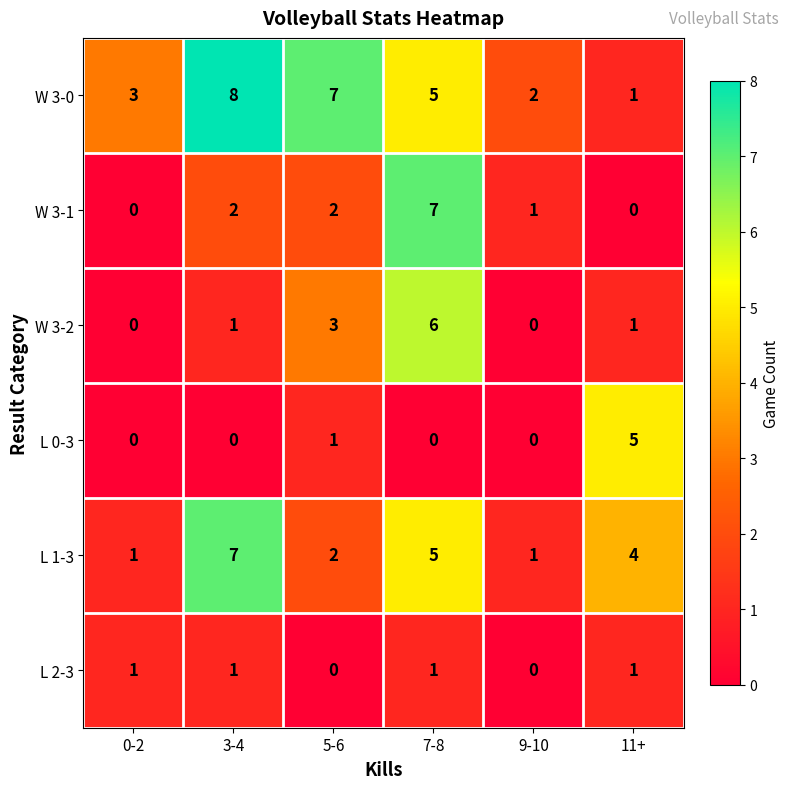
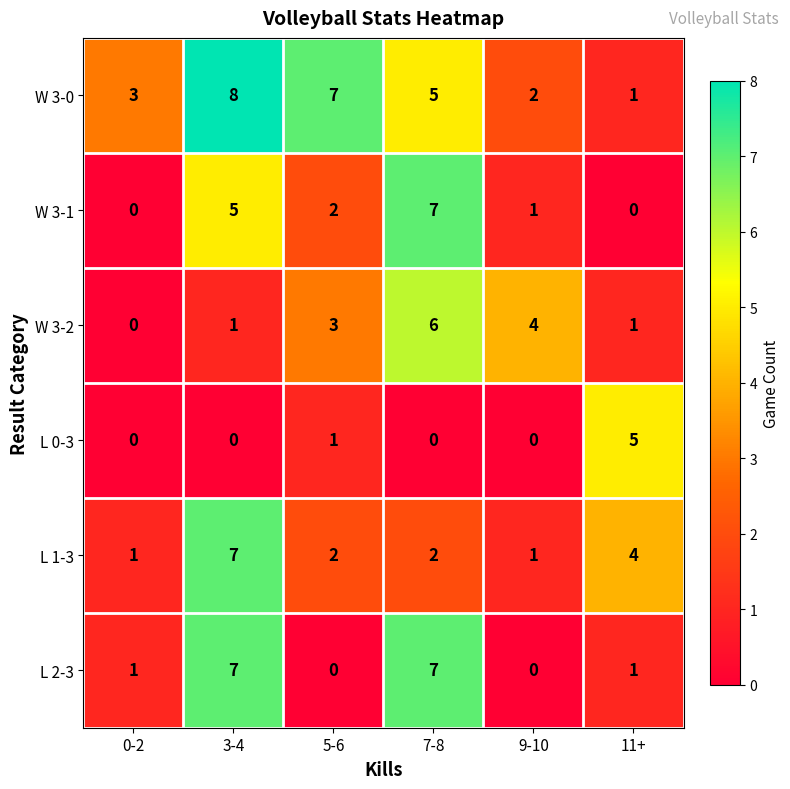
W 3-1, 3-4: 2 -> 5
W 3-2, 9-10: 0 -> 4
L 1-3, 7-8: 5 -> 2
L 2-3, 3-4: 1 -> 7
L 2-3, 7-8: 1 -> 7
